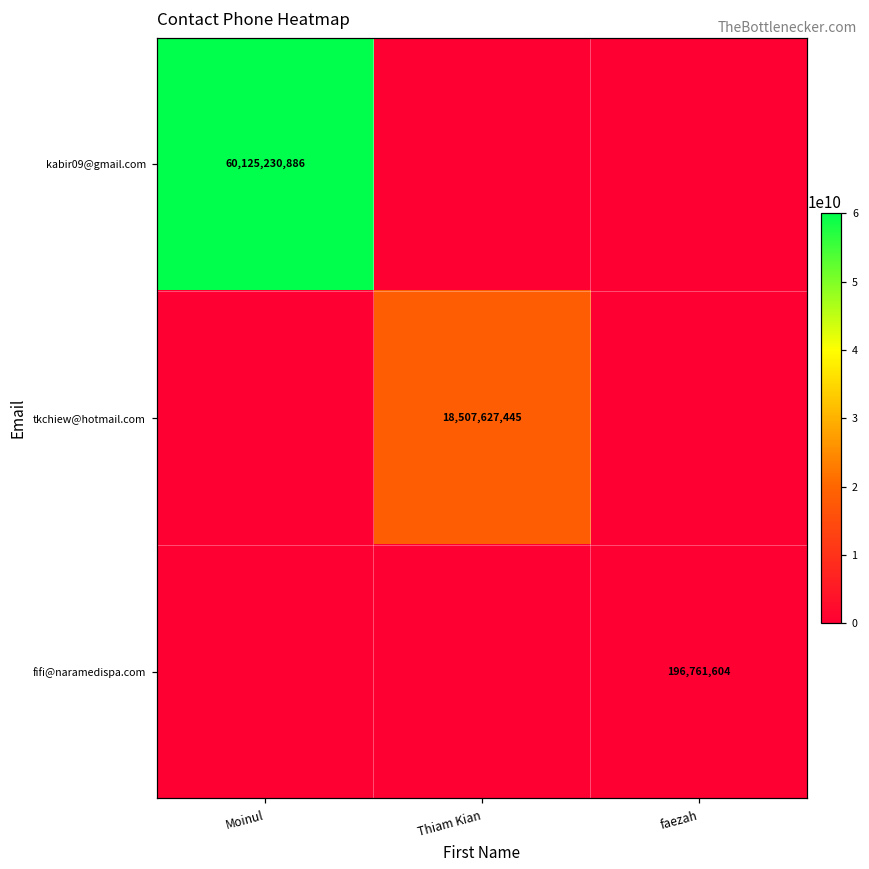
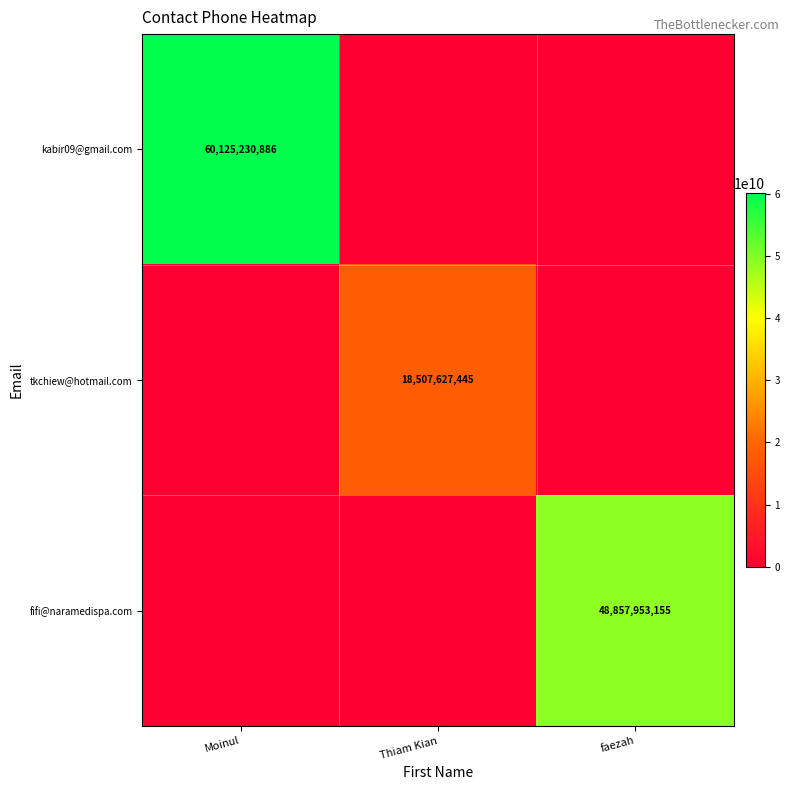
fifi@naramedispa.com, faezah: 196,761,604 -> 48,857,953,155
